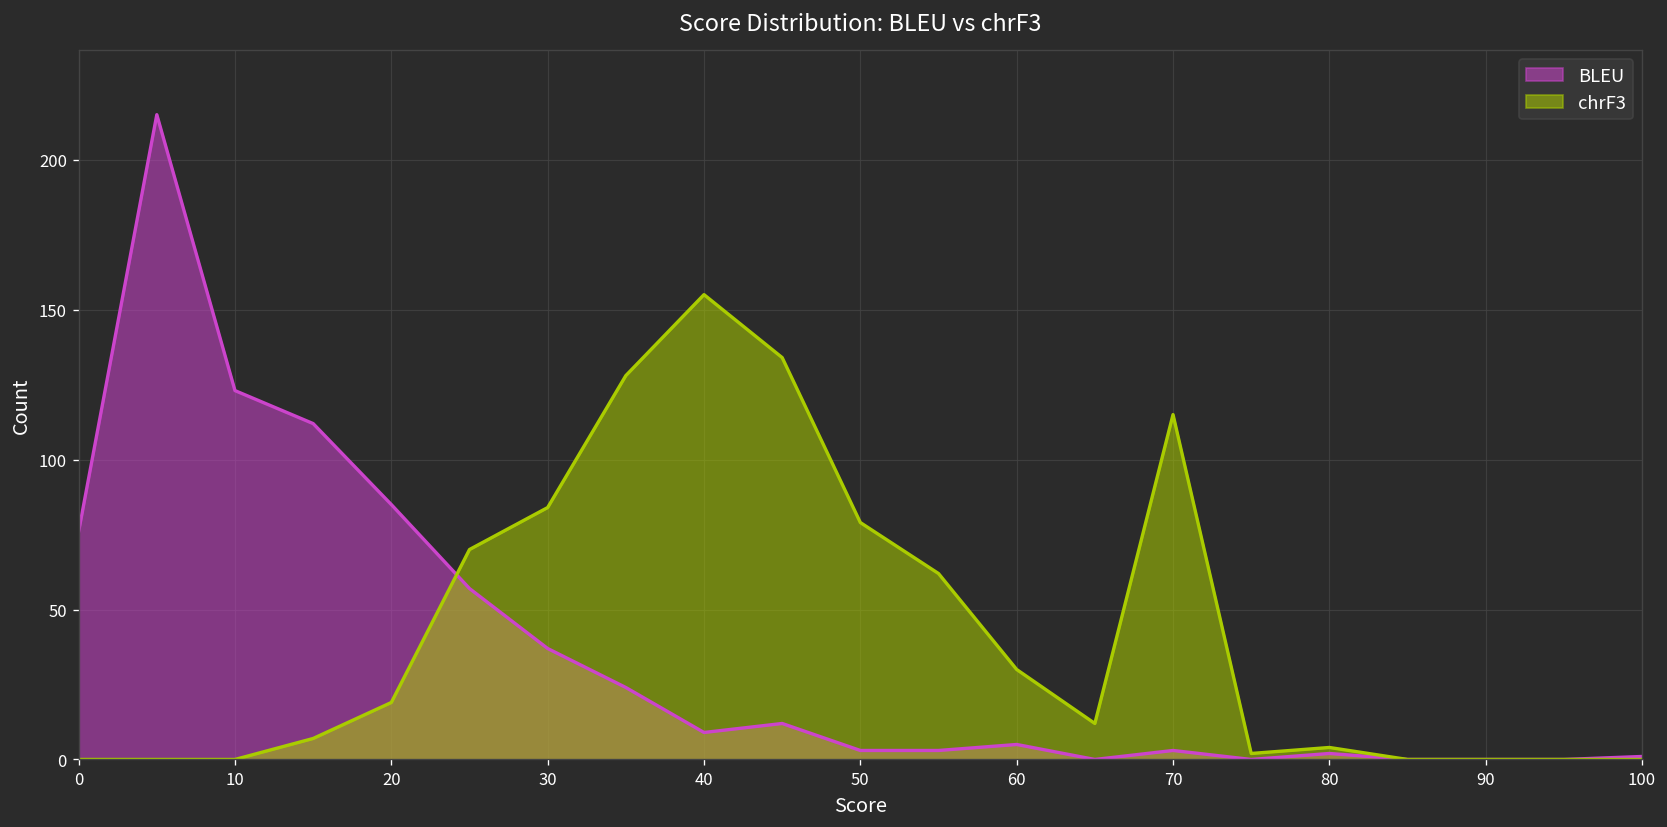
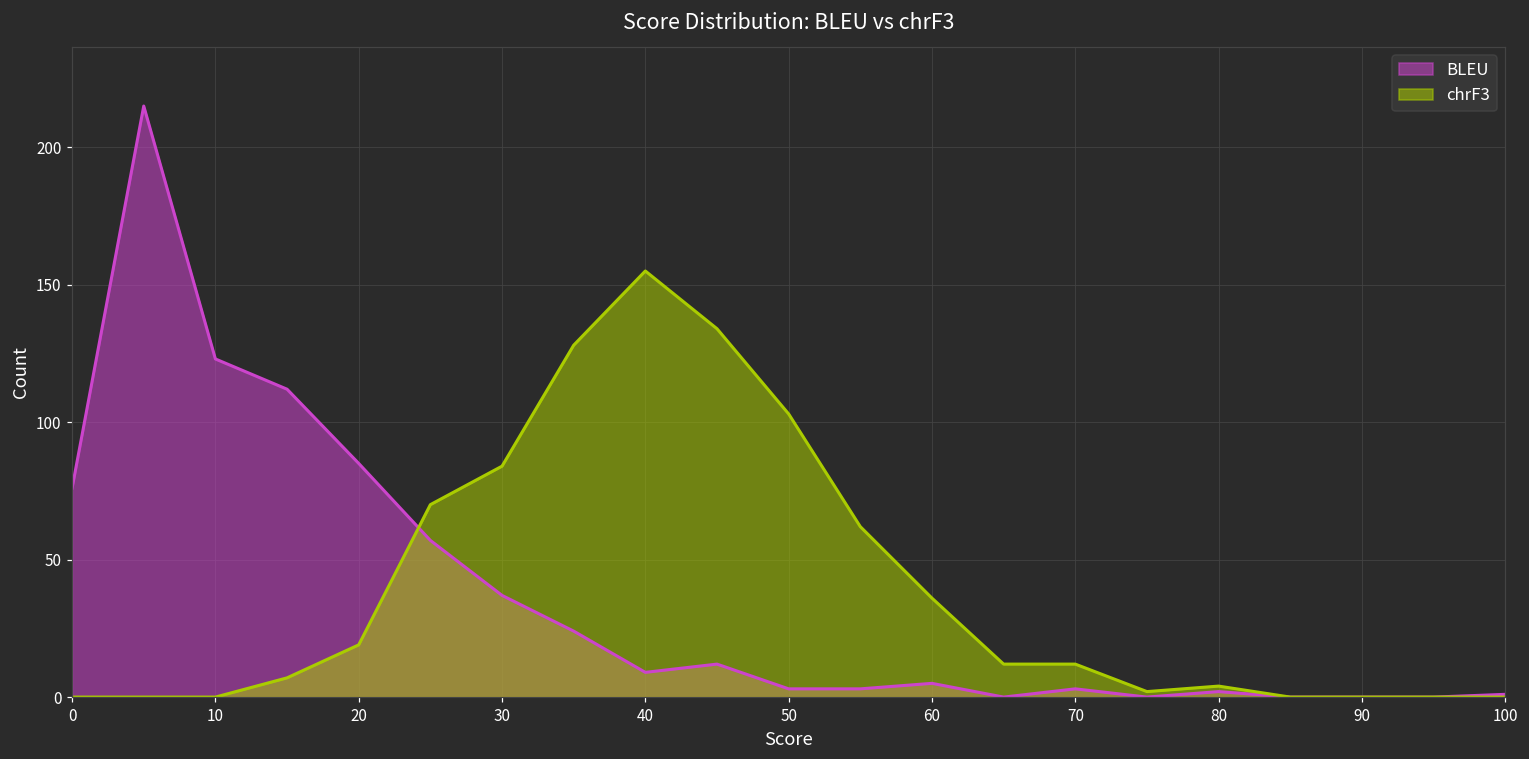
chrF3, 50: 79 -> 103
chrF3, 60: 30 -> 36
chrF3, 70: 115 -> 12
